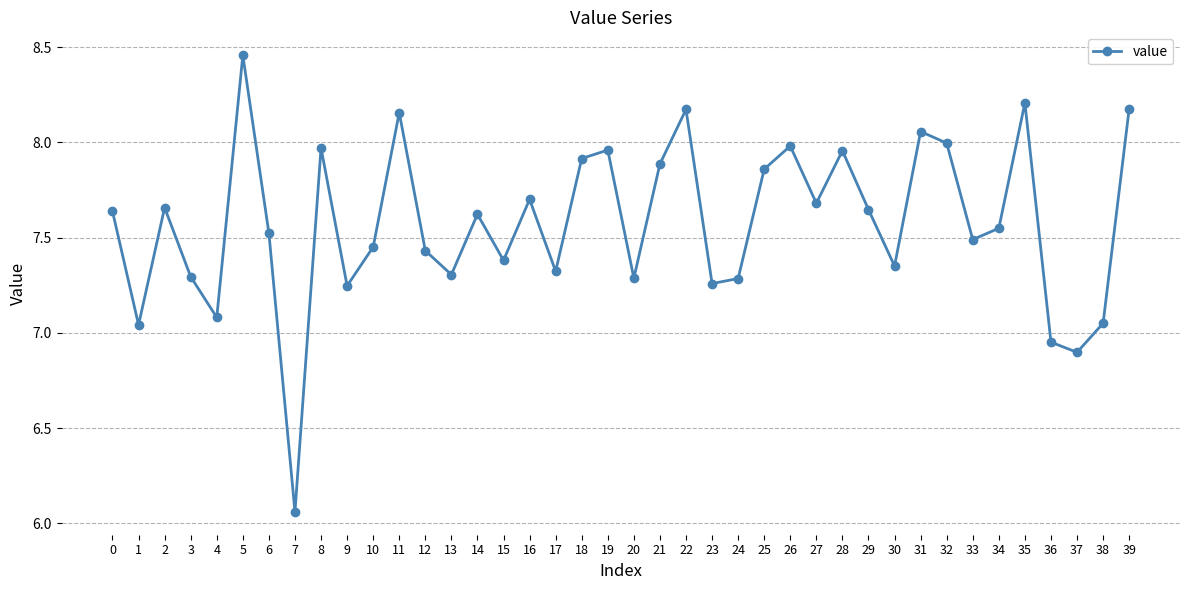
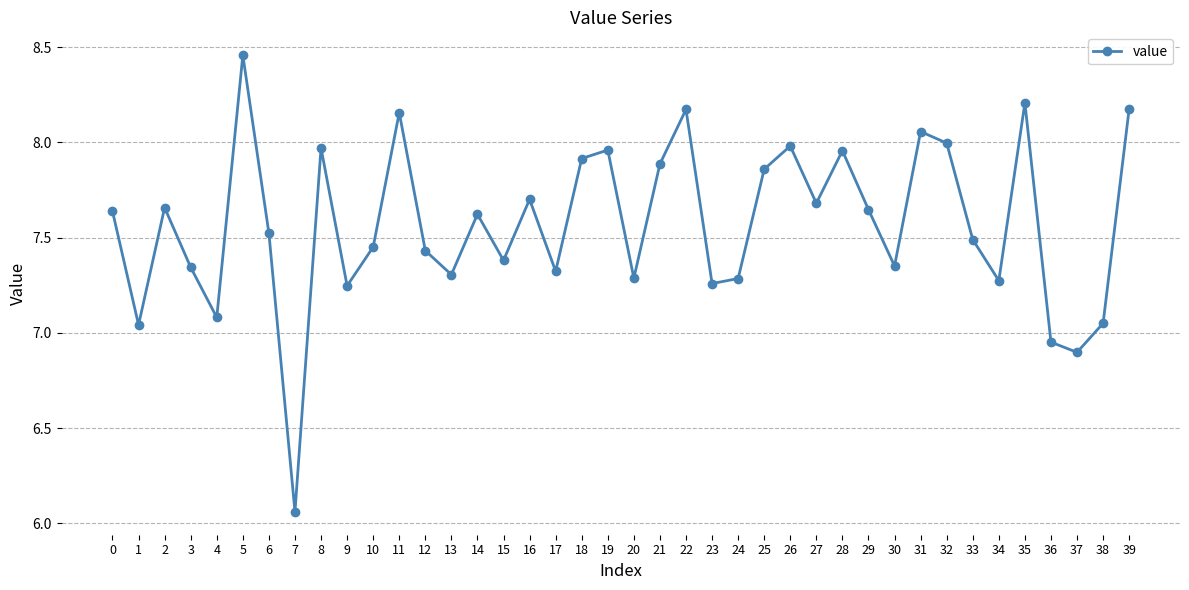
3: 7.30 -> 7.34
34: 7.55 -> 7.27
